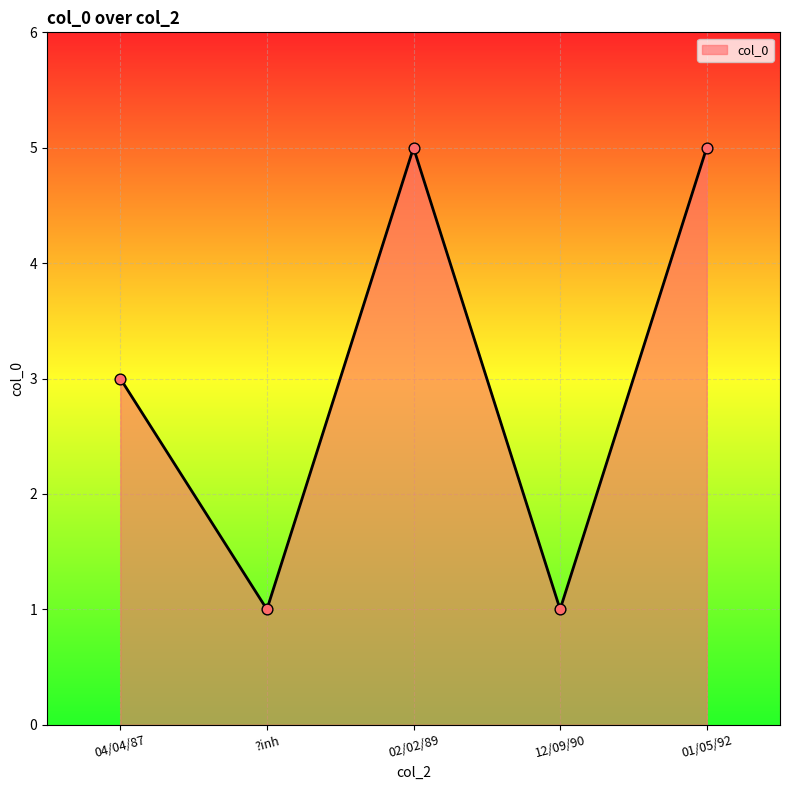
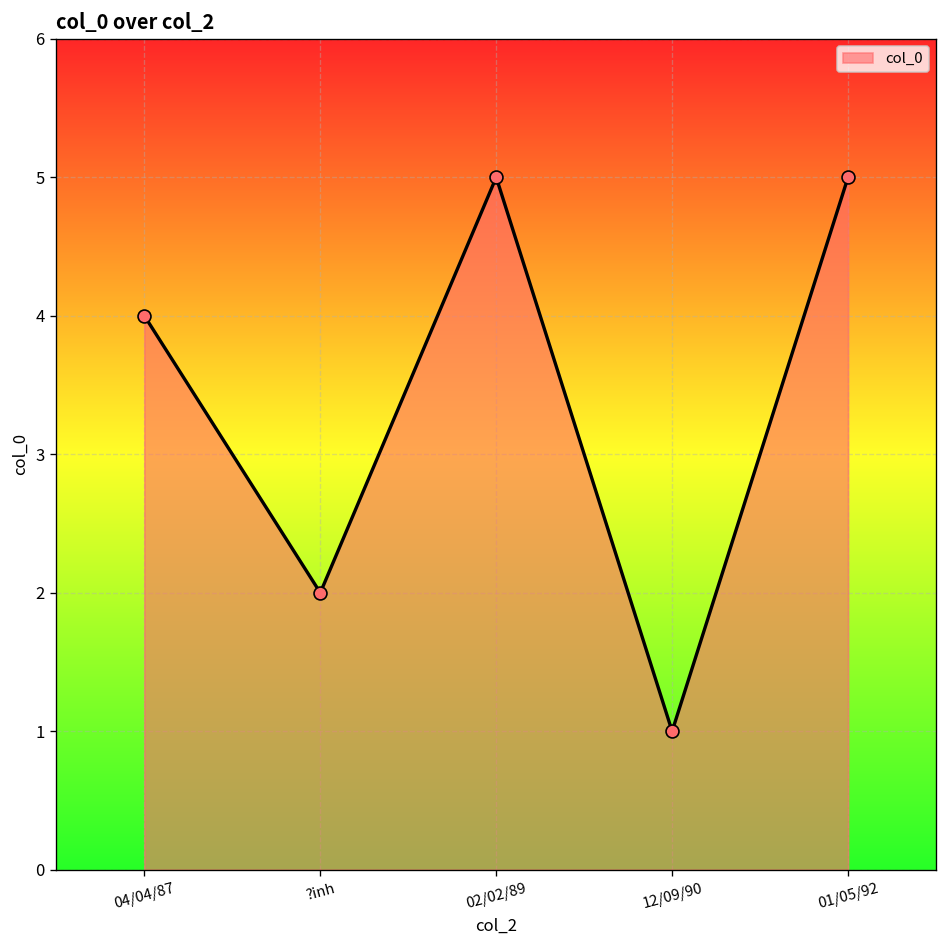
04/04/87: 3 -> 4
?inh: 1 -> 2
